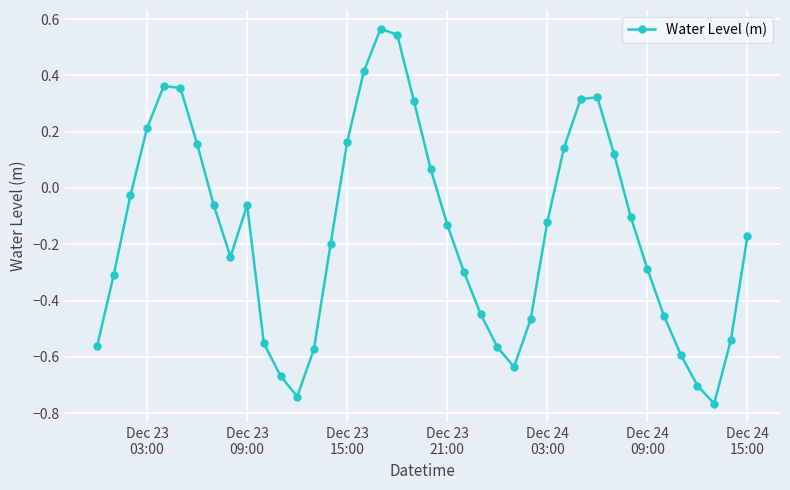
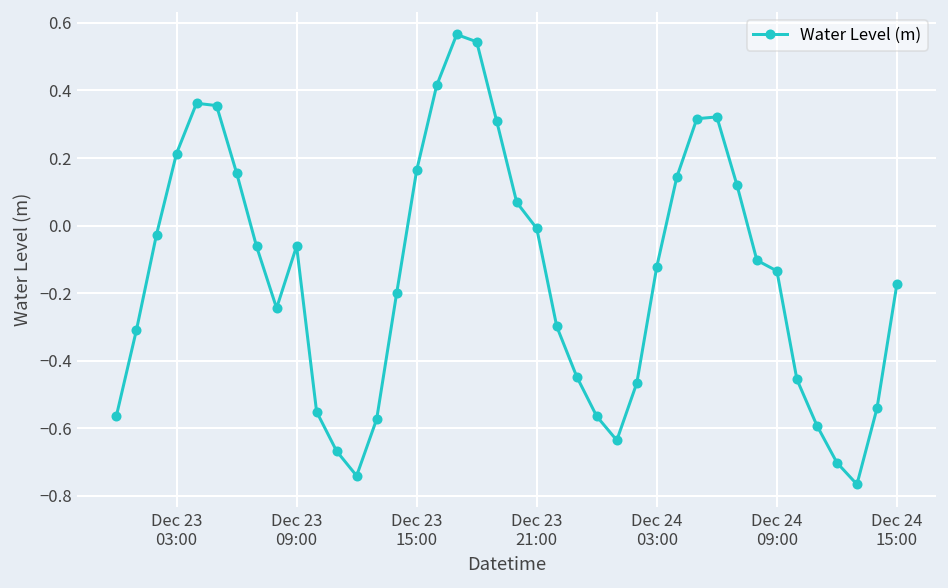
Dec 23 21:00: -0.13 -> -0.01
Dec 24 09:00: -0.29 -> -0.13
